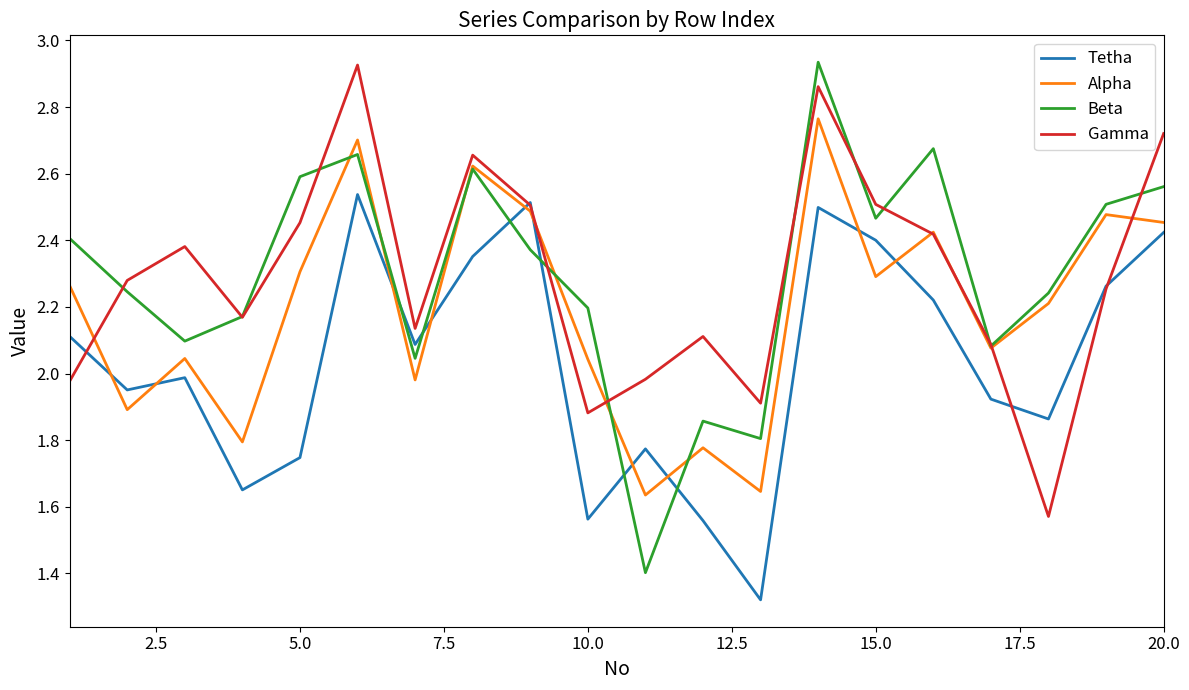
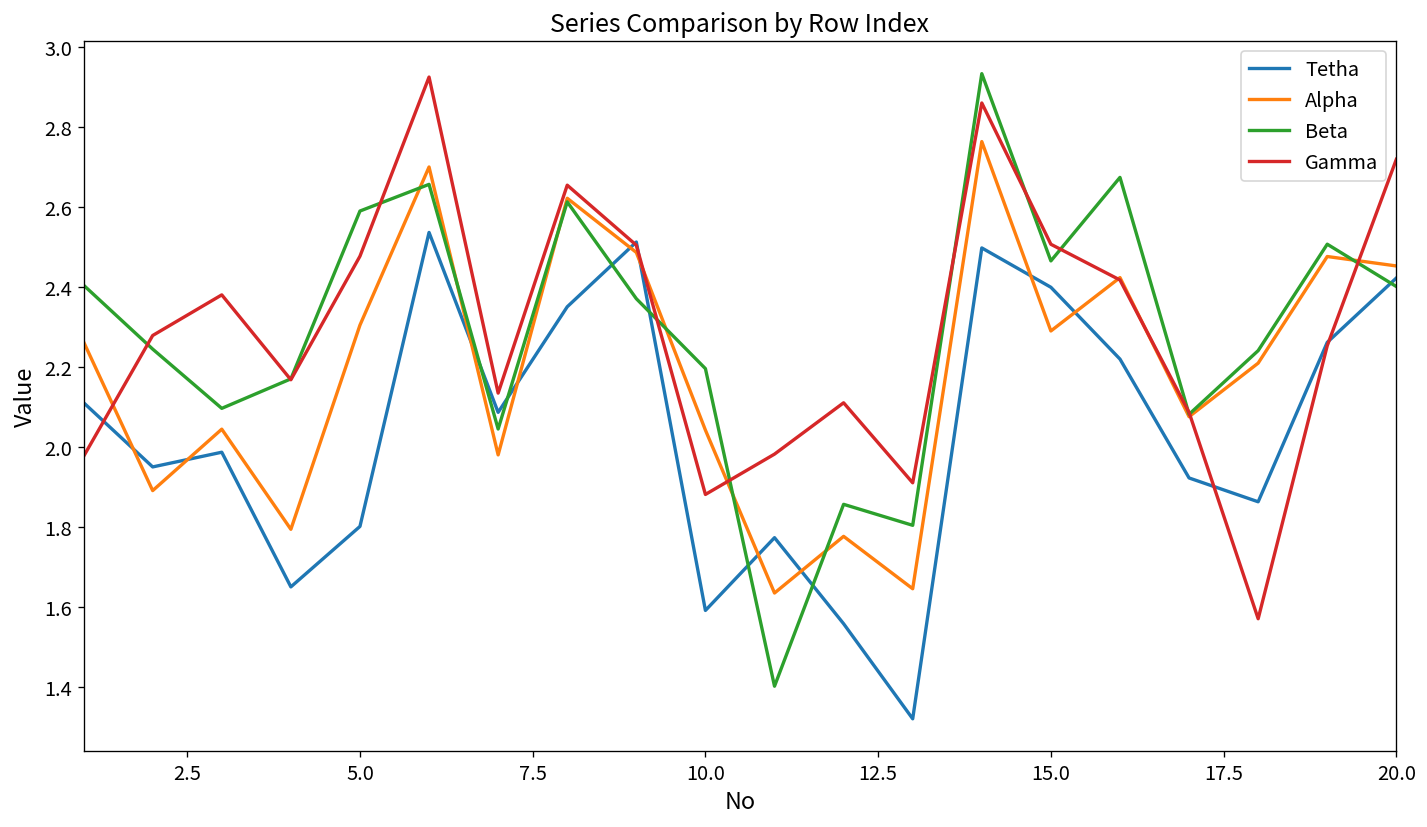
Tetha, 5.0: 1.75 -> 1.80
Gamma, 5.0: 2.45 -> 2.48
Tetha, 10.0: 1.56 -> 1.59
Beta, 20.0: 2.56 -> 2.40
